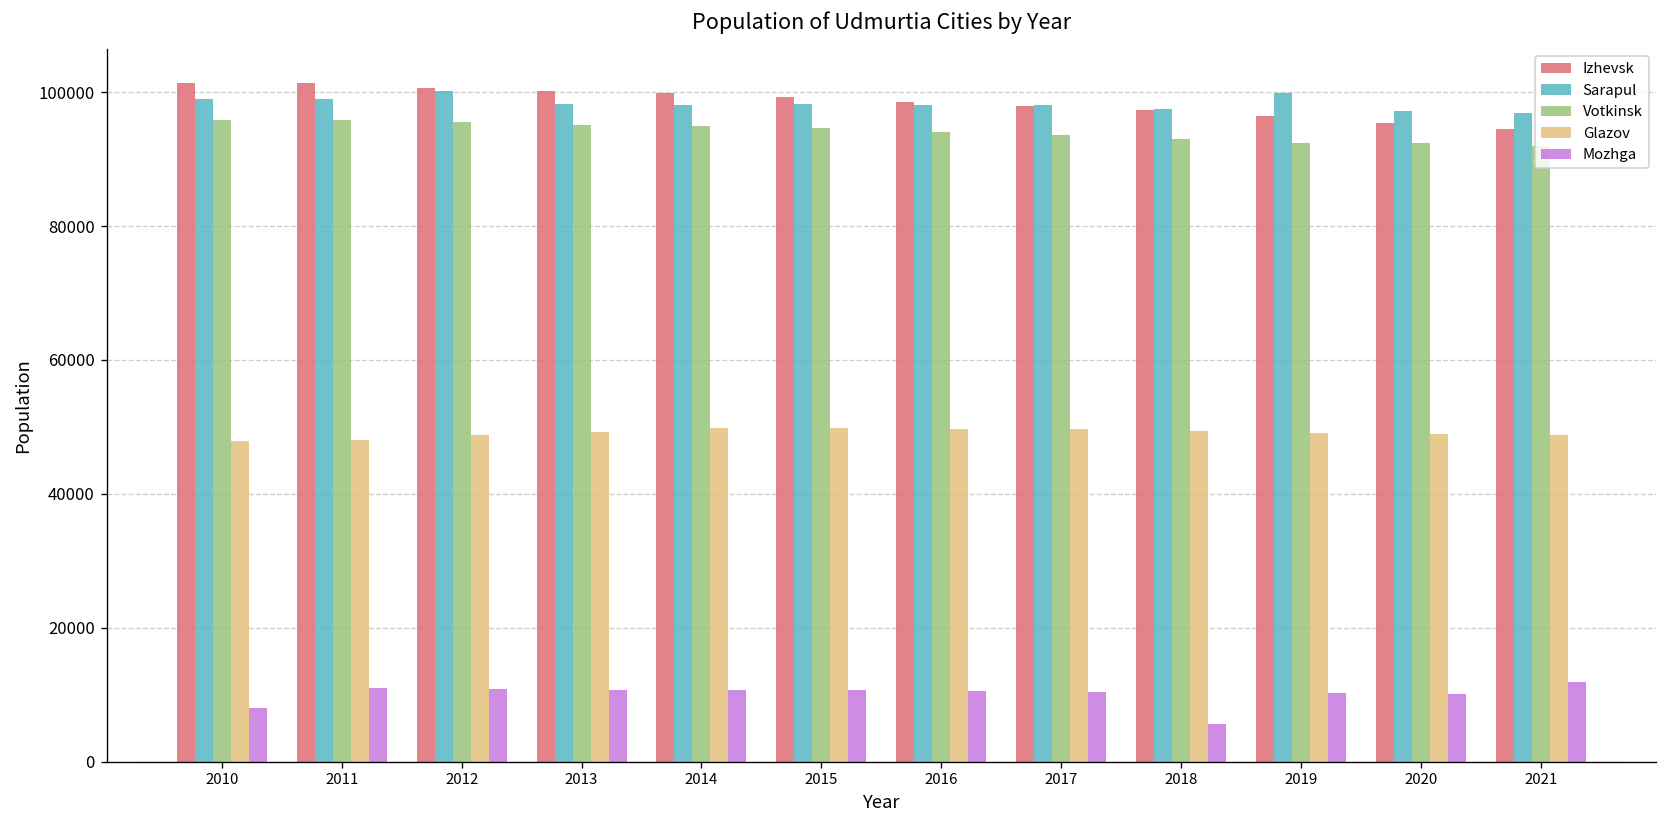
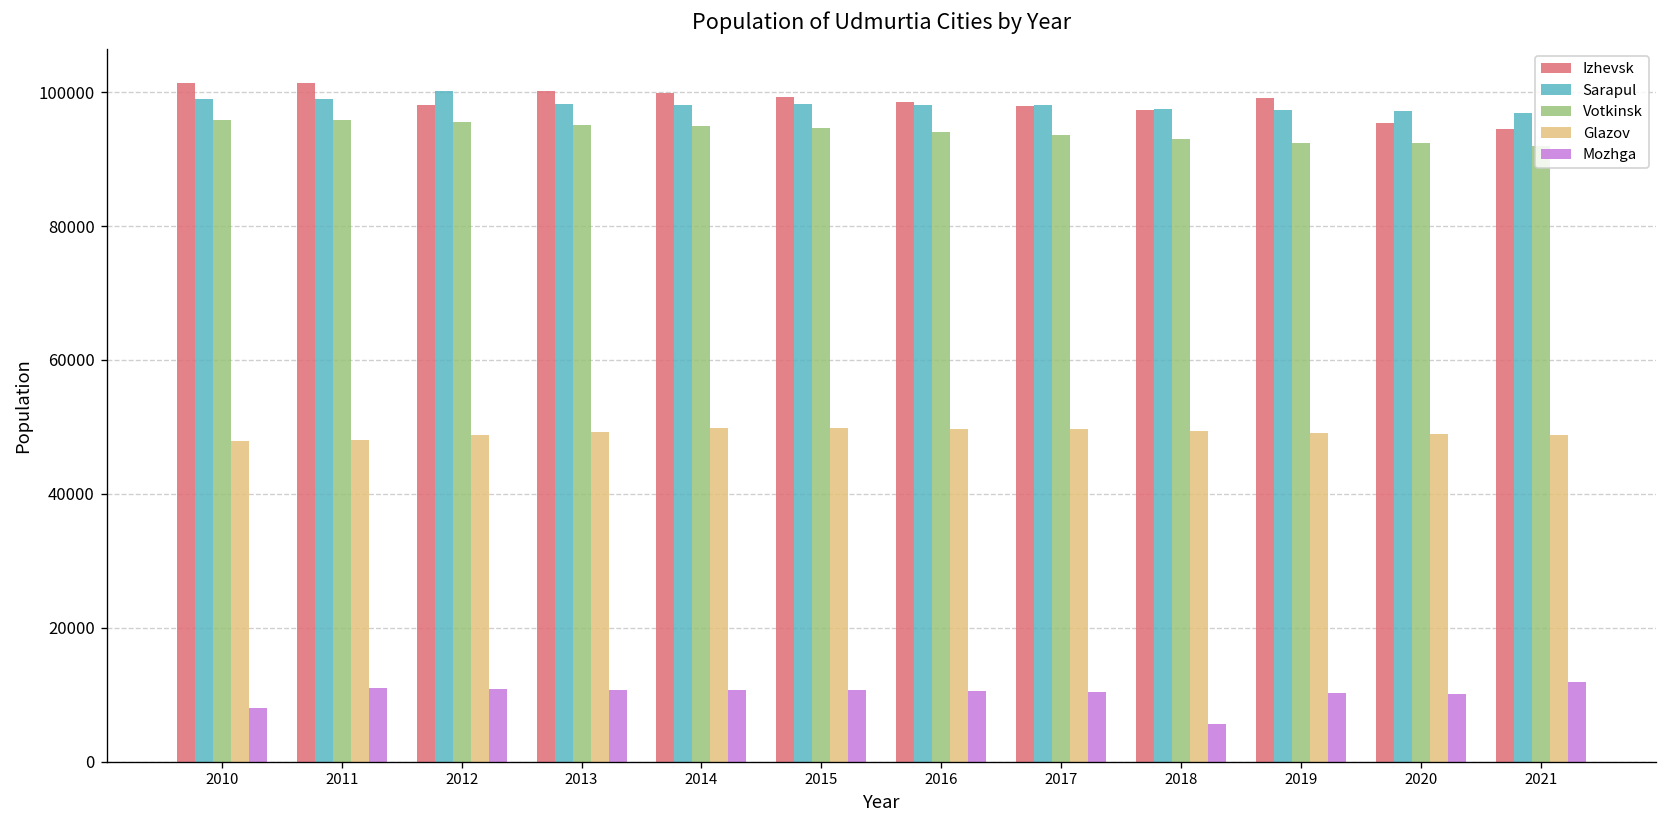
Izhevsk, 2012: 101000 -> 98000
Izhevsk, 2019: 96000 -> 99000
Sarapul, 2019: 100000 -> 97000
